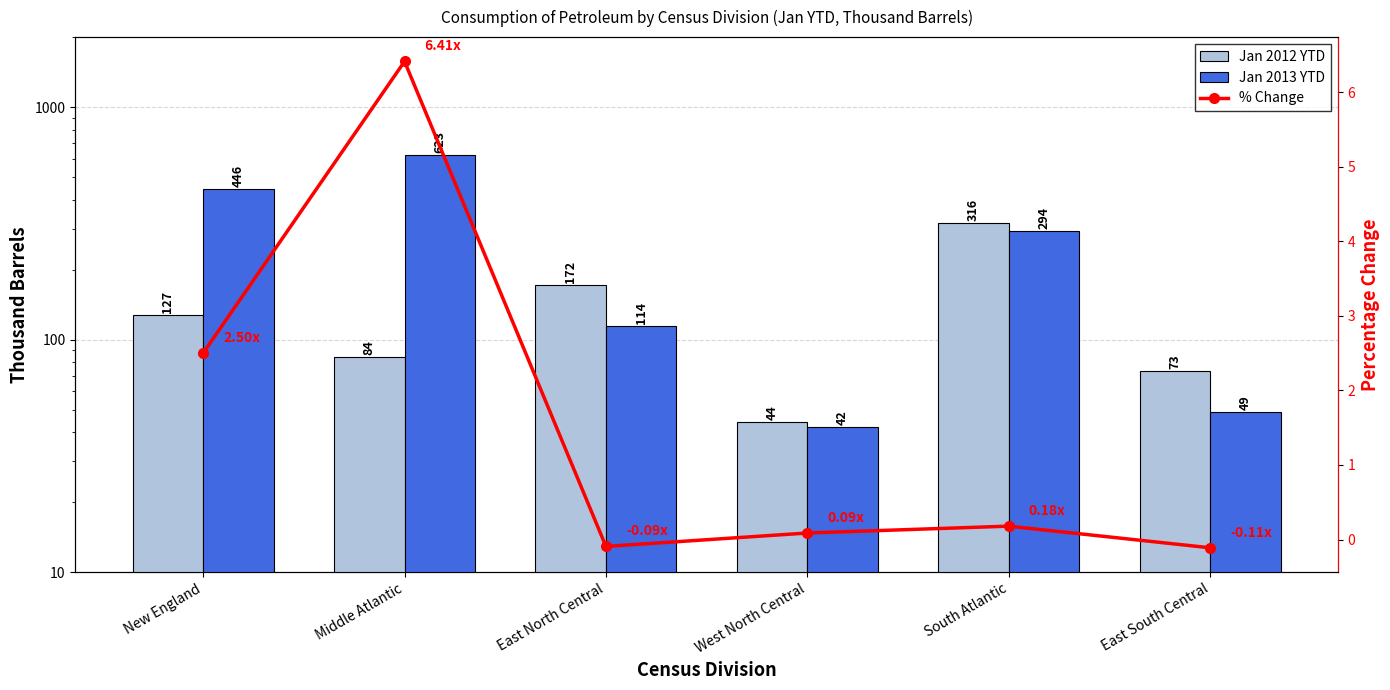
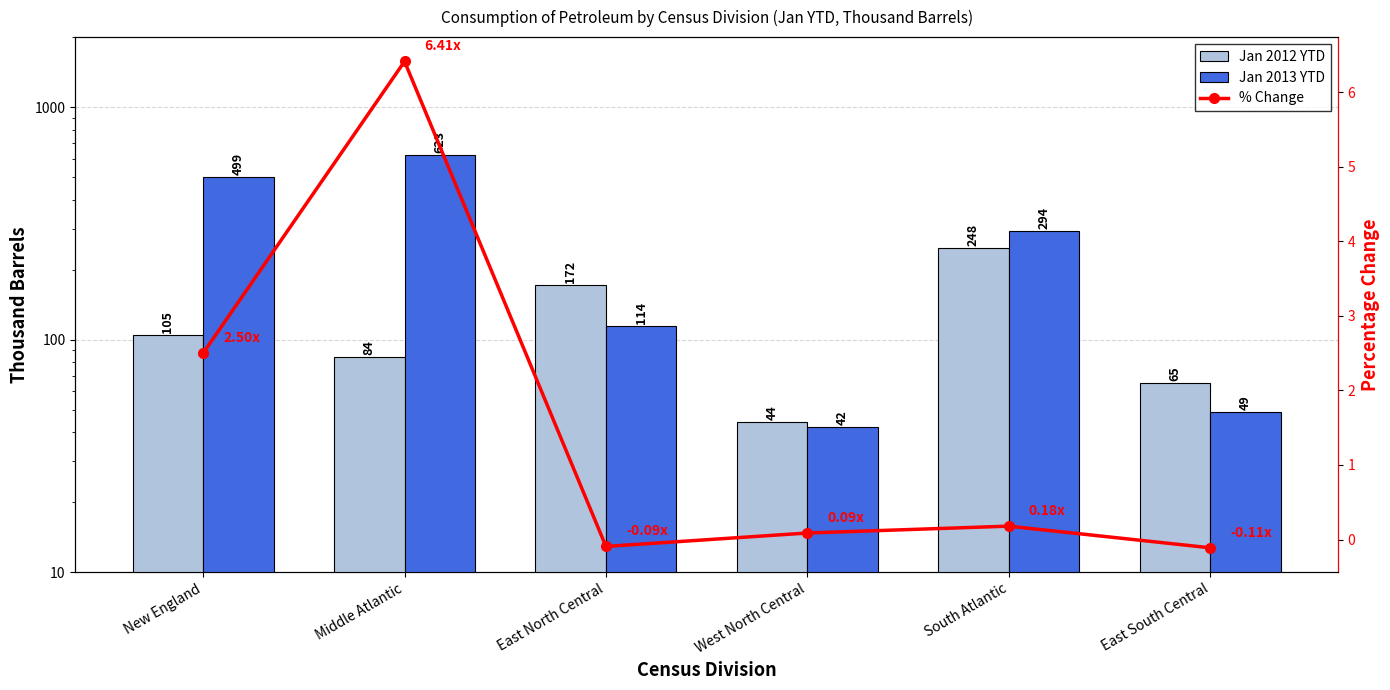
Jan 2012 YTD, New England: 127 -> 105
Jan 2013 YTD, New England: 446 -> 499
Jan 2012 YTD, South Atlantic: 316 -> 248
Jan 2012 YTD, East South Central: 73 -> 65
